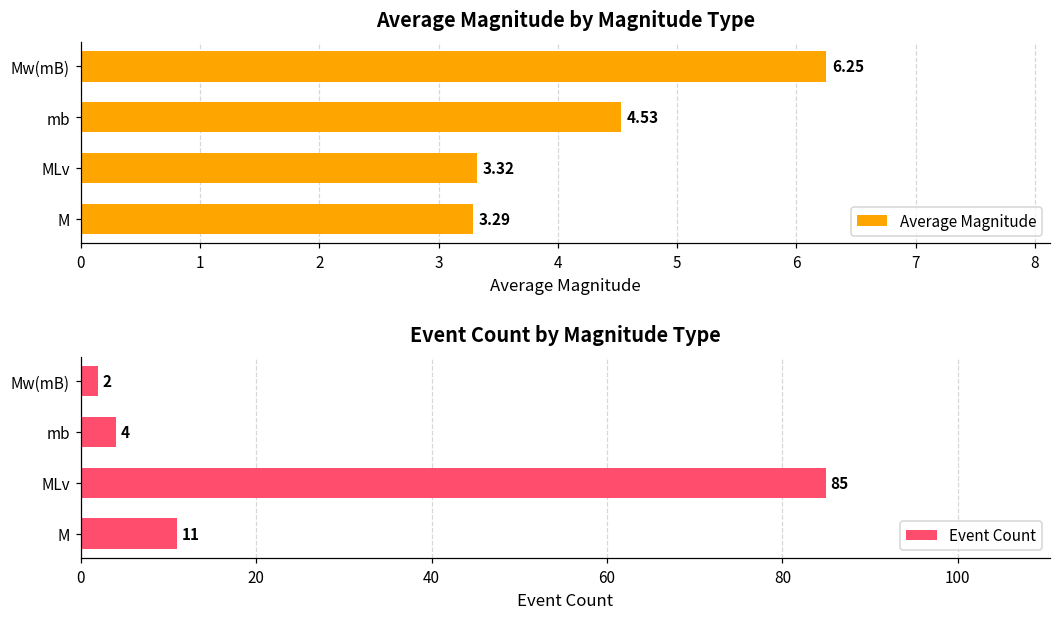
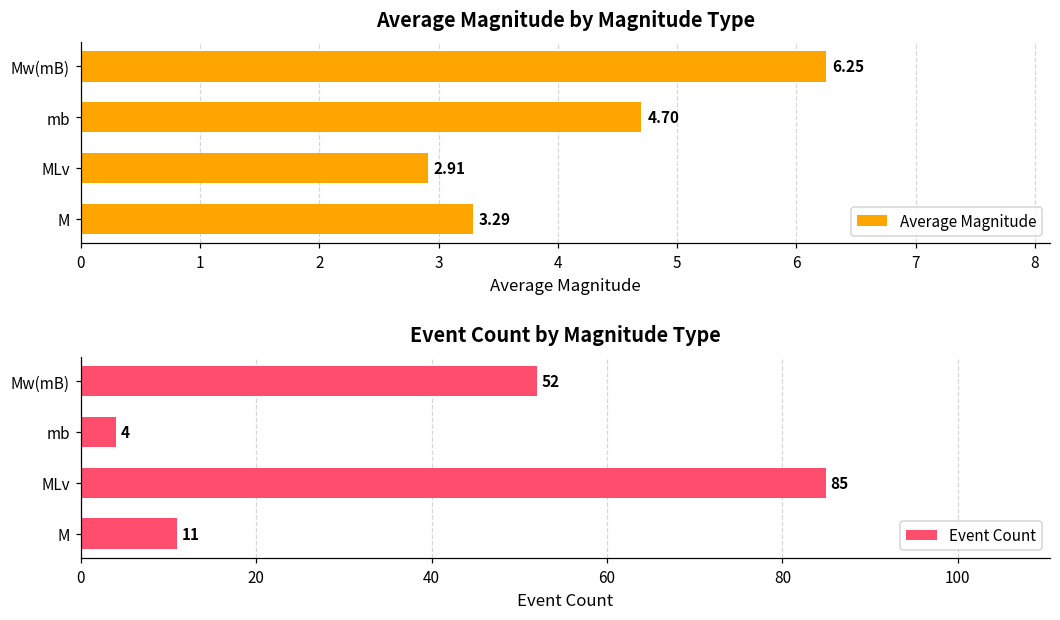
Average Magnitude by Magnitude Type, mb: 4.53 -> 4.70
Average Magnitude by Magnitude Type, MLv: 3.32 -> 2.91
Event Count by Magnitude Type, Mw(mB): 2 -> 52
